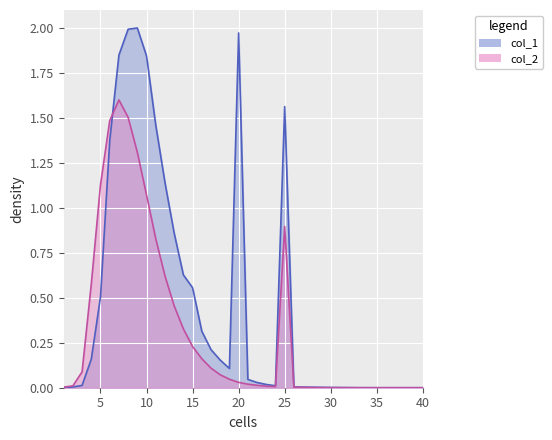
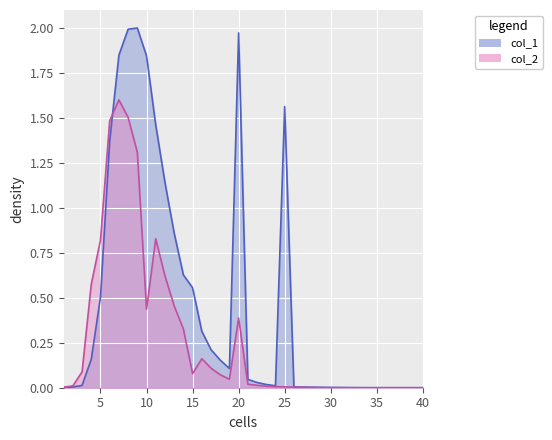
col_2, 5: 1.13 -> 0.82
col_2, 10: 1.07 -> 0.44
col_2, 15: 0.23 -> 0.08
col_2, 20: 0.03 -> 0.39
col_2, 25: 0.90 -> 0.00
